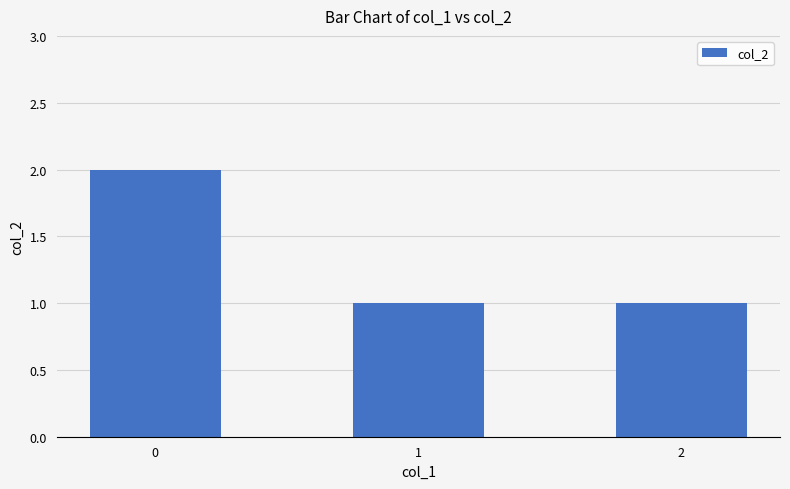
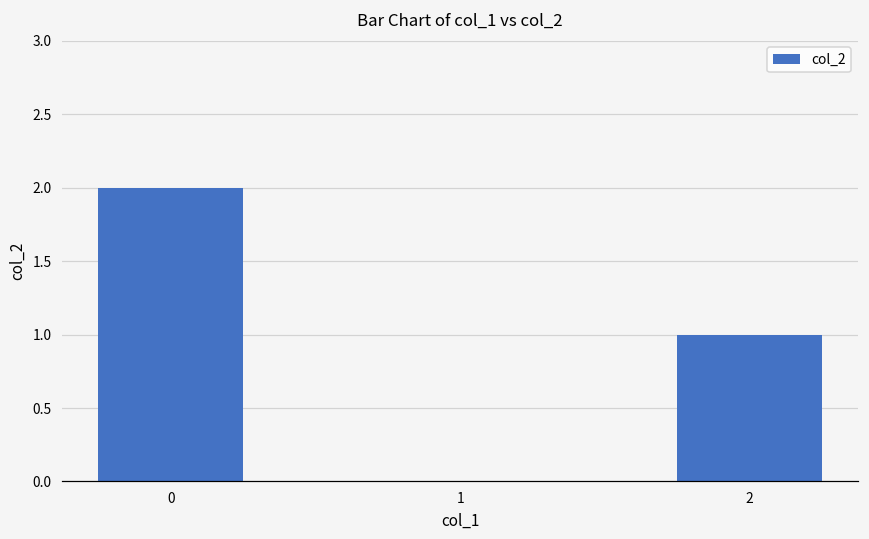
1: 1 -> 0
